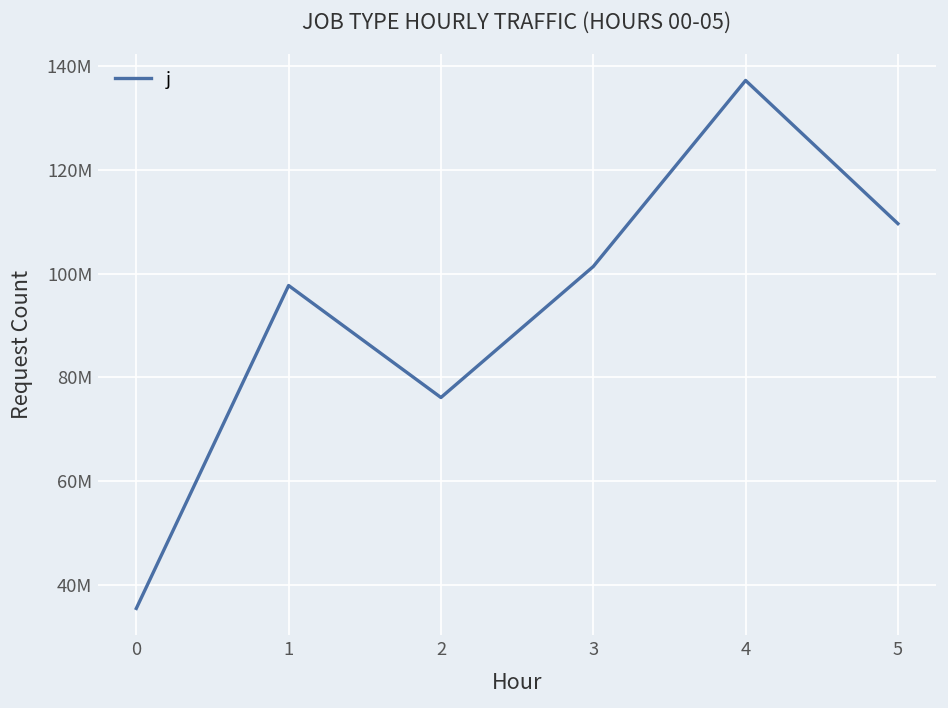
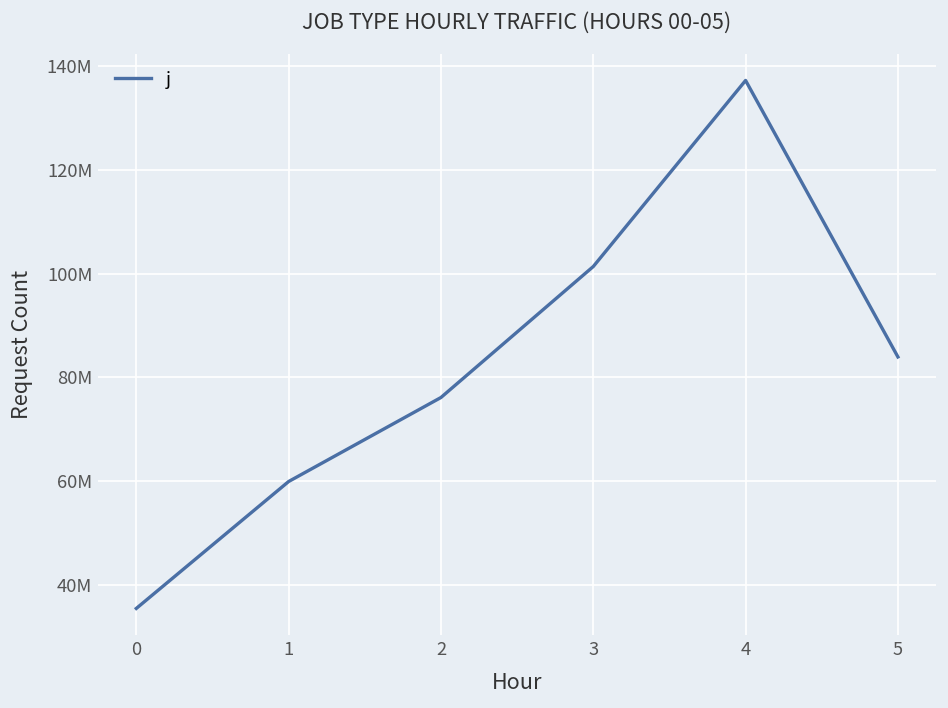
1: 98000000 -> 60000000
5: 110000000 -> 84000000
